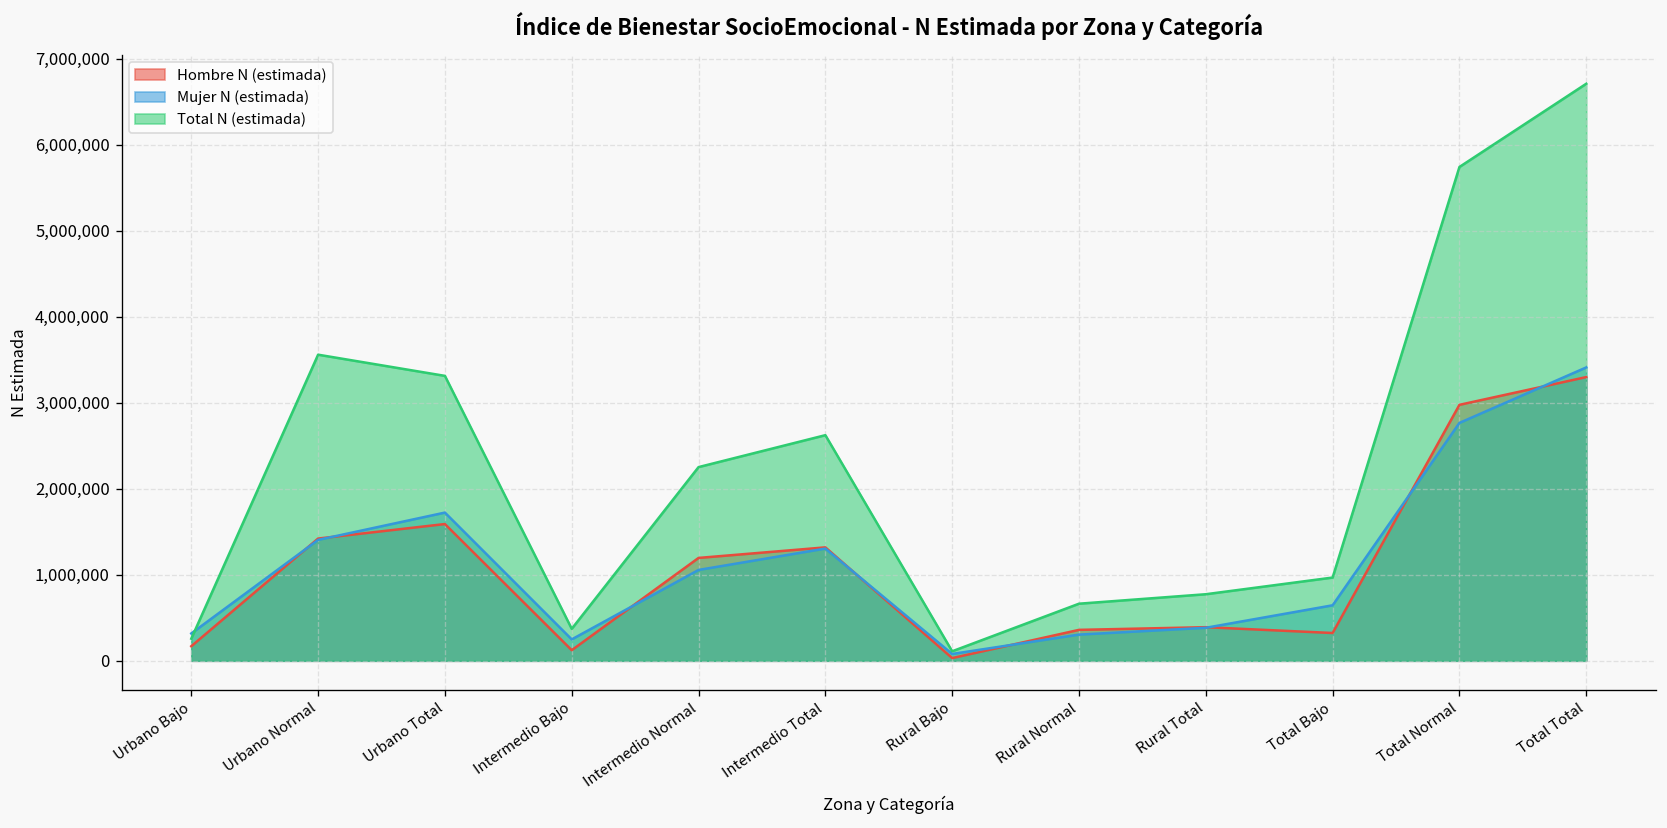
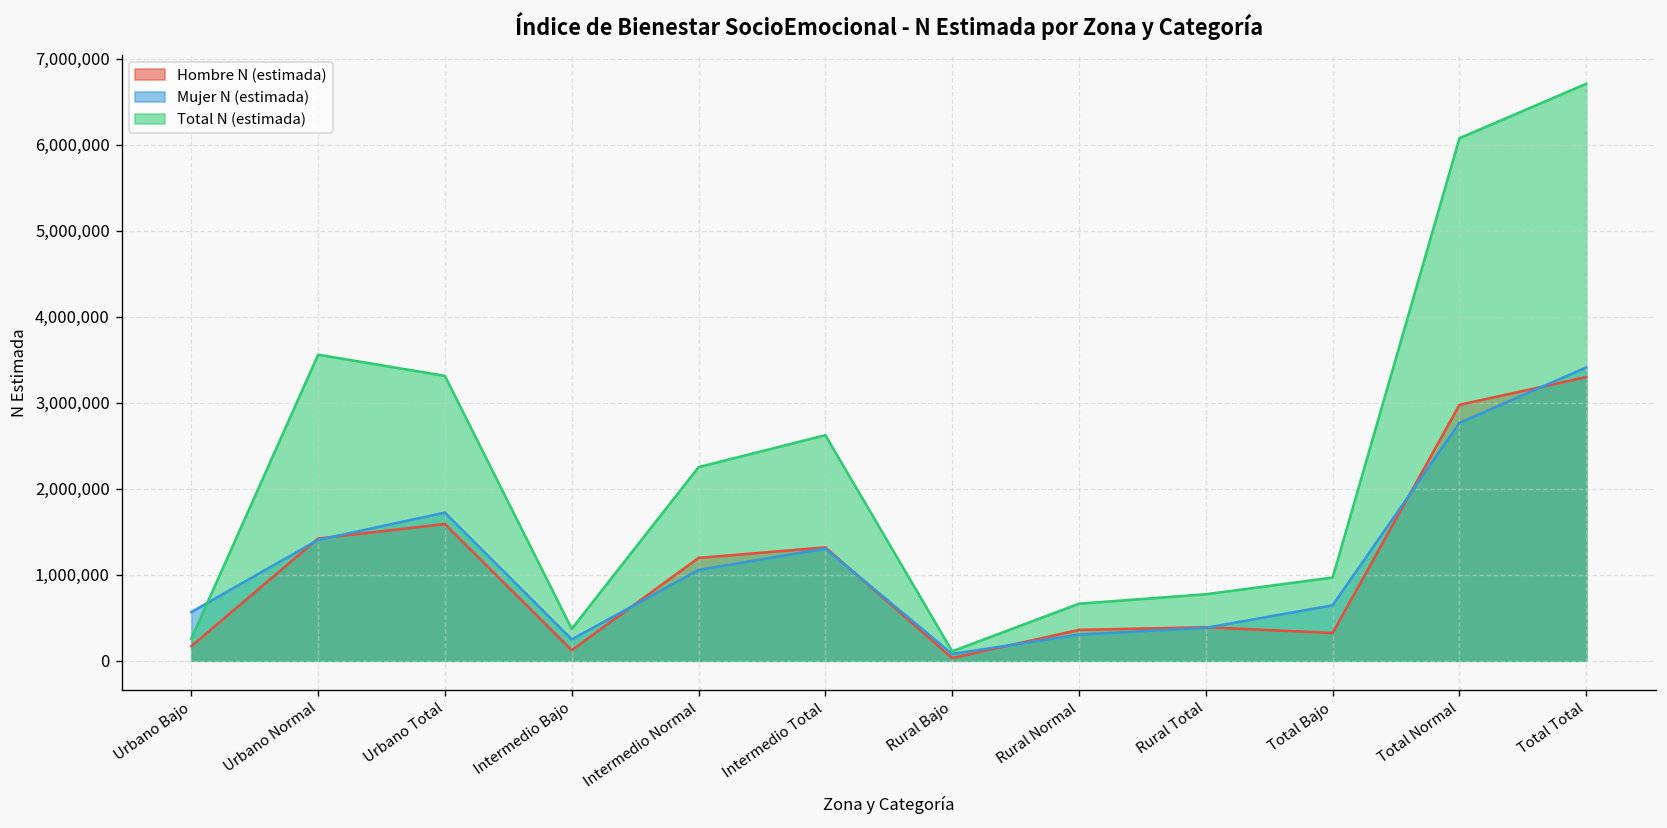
Mujer N (estimada), Urbano Bajo: 300,000 -> 600,000
Total N (estimada), Total Normal: 5,700,000 -> 6,100,000
